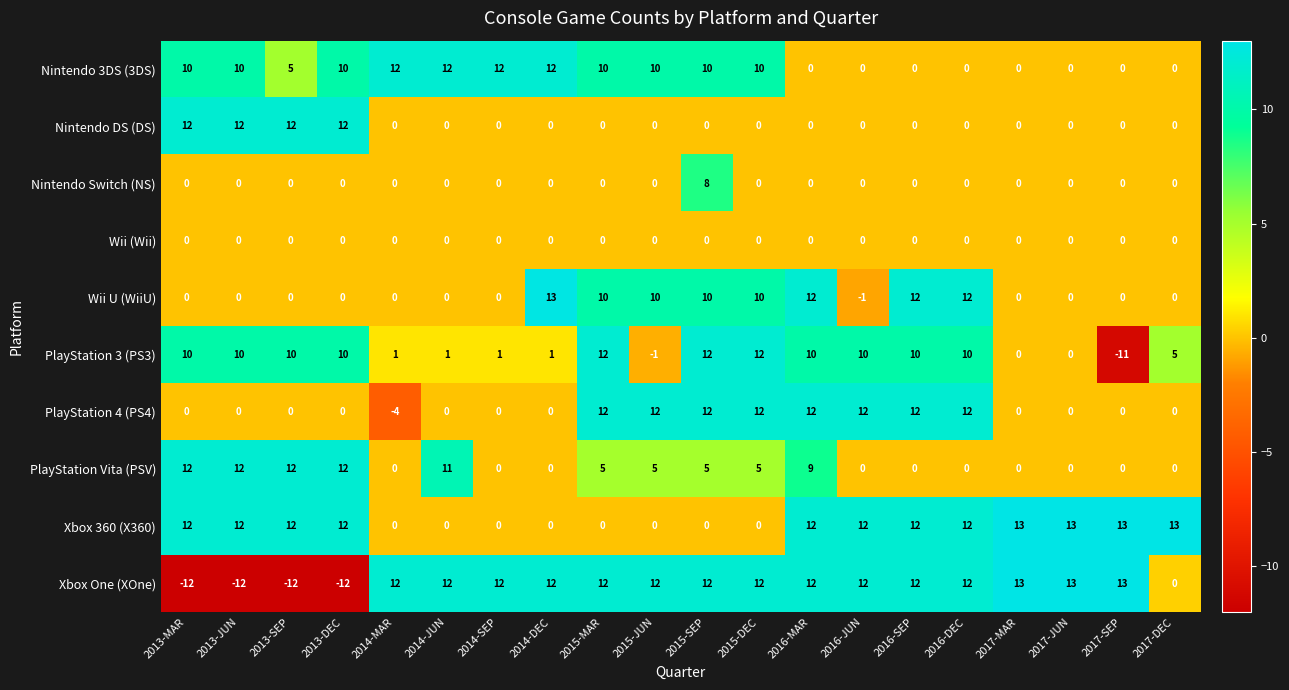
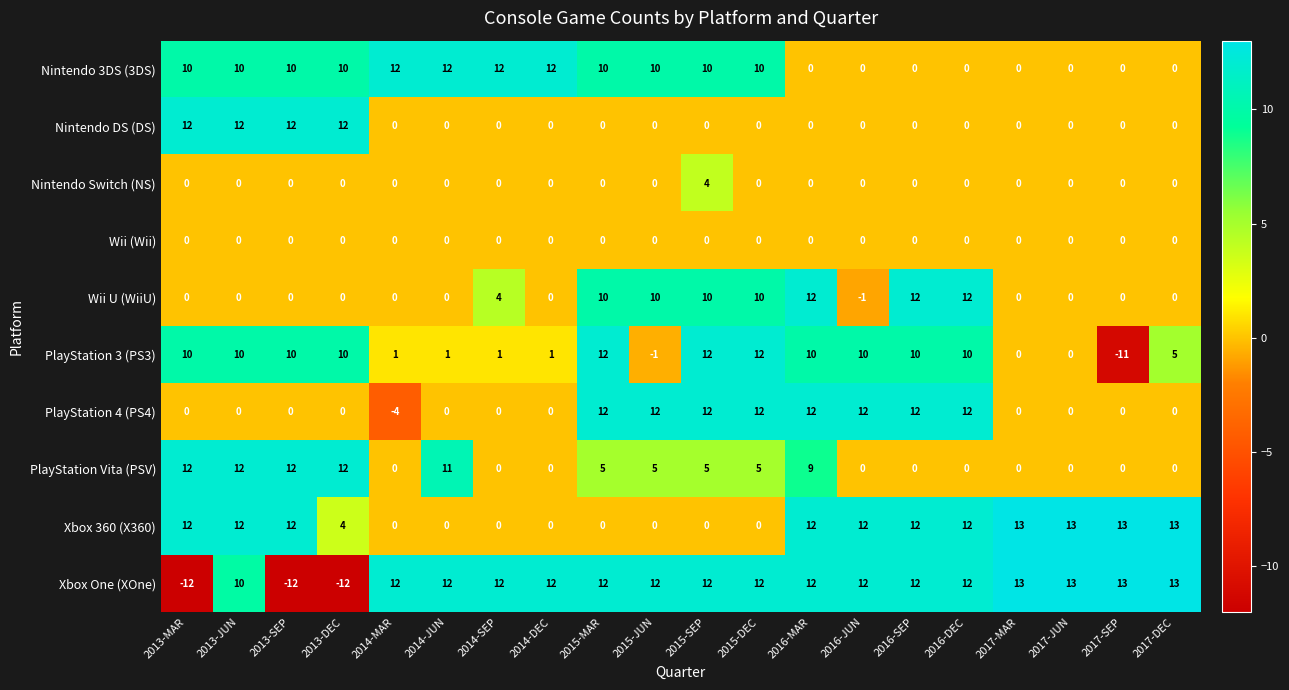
Nintendo 3DS (3DS), 2013-SEP: 5 -> 10
Nintendo Switch (NS), 2015-SEP: 8 -> 4
Wii U (WiiU), 2014-SEP: 0 -> 4
Wii U (WiiU), 2014-DEC: 13 -> 0
Xbox 360 (X360), 2013-DEC: 12 -> 4
Xbox One (XOne), 2013-JUN: -12 -> 10
Xbox One (XOne), 2017-DEC: 0 -> 13
